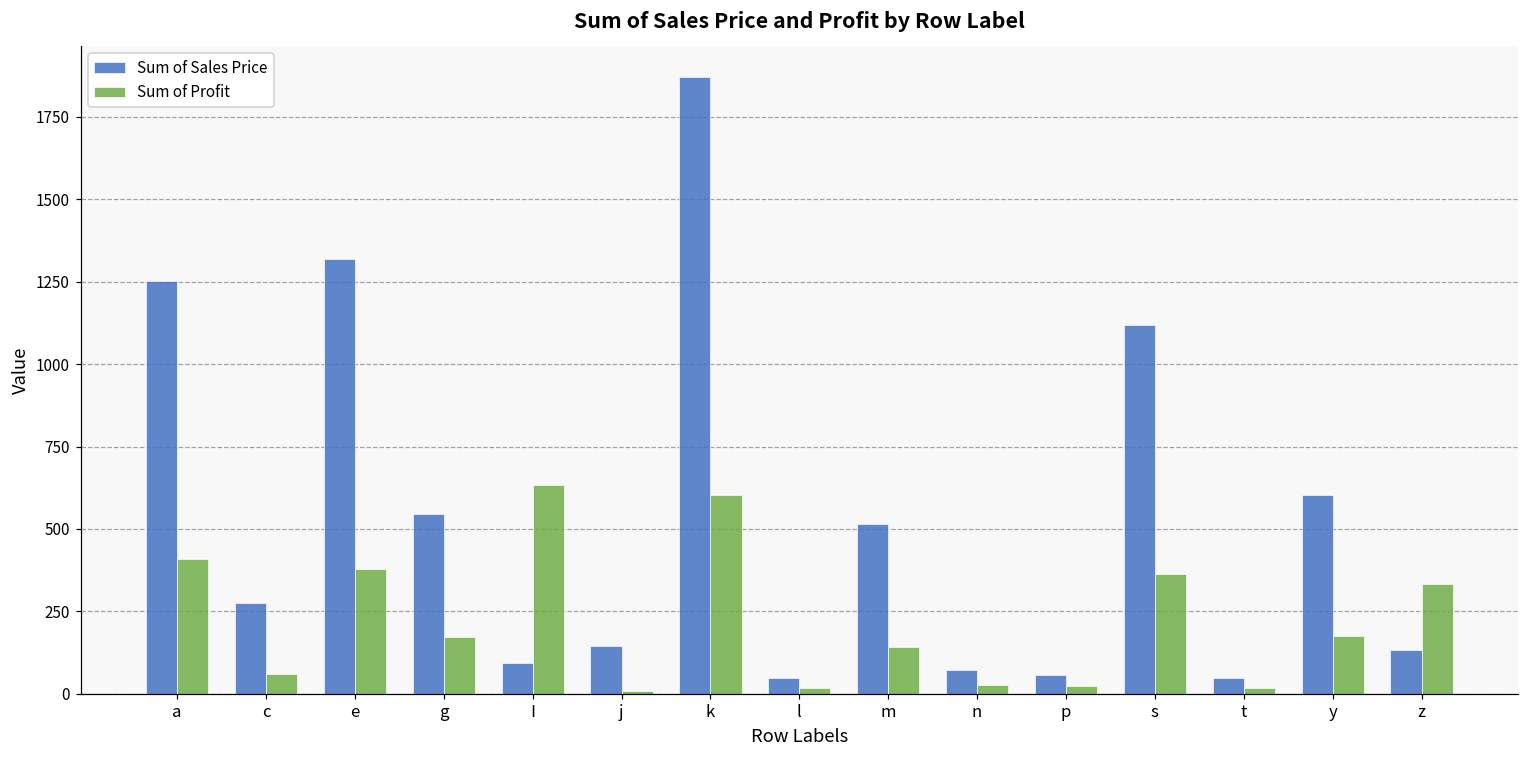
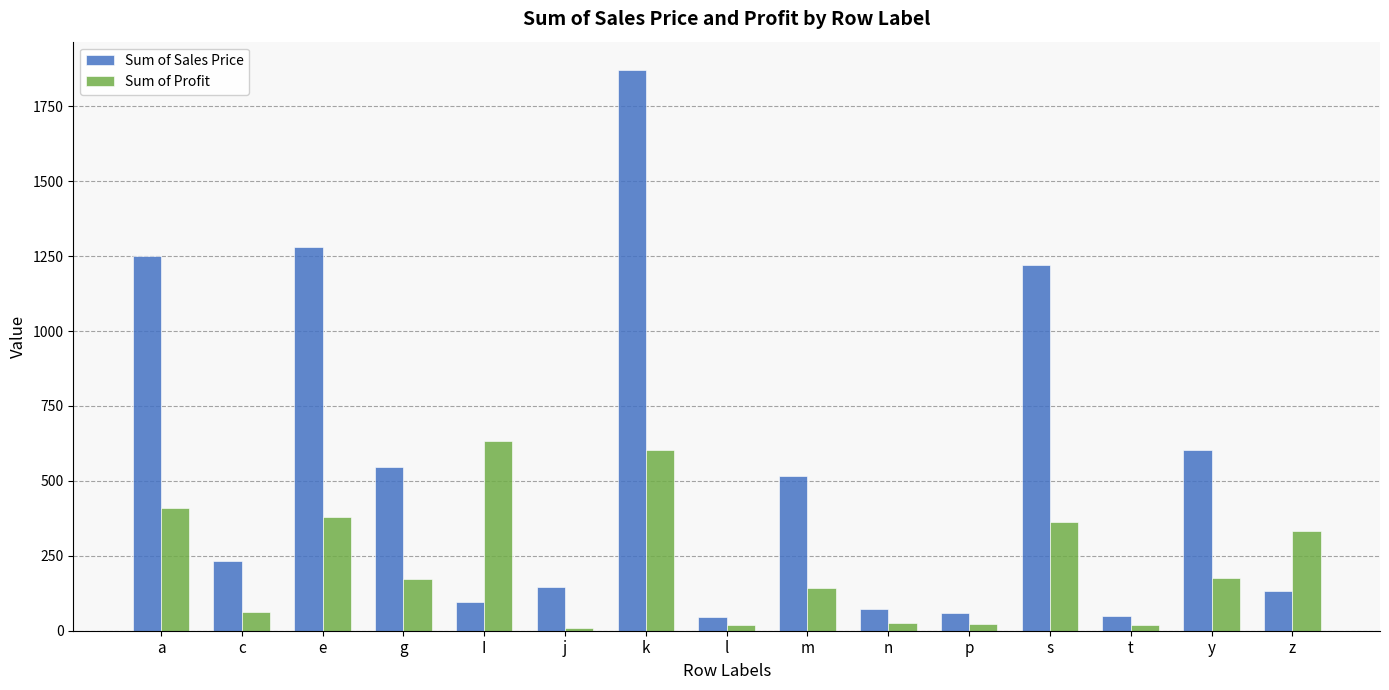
Sum of Sales Price, c: 270 -> 230
Sum of Sales Price, e: 1320 -> 1280
Sum of Sales Price, s: 1120 -> 1220
